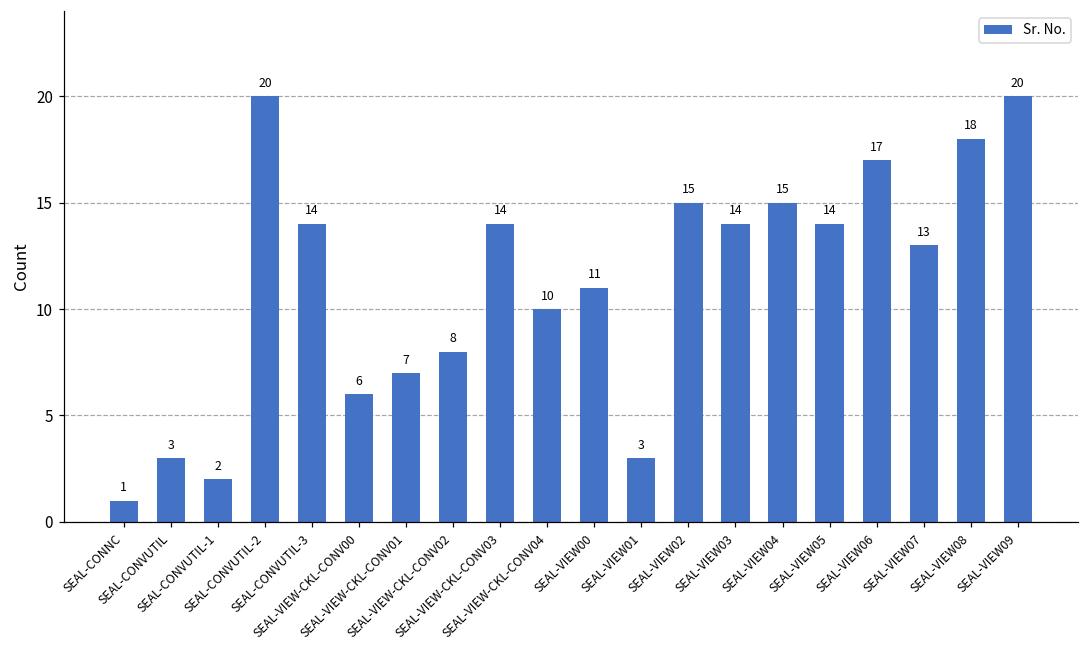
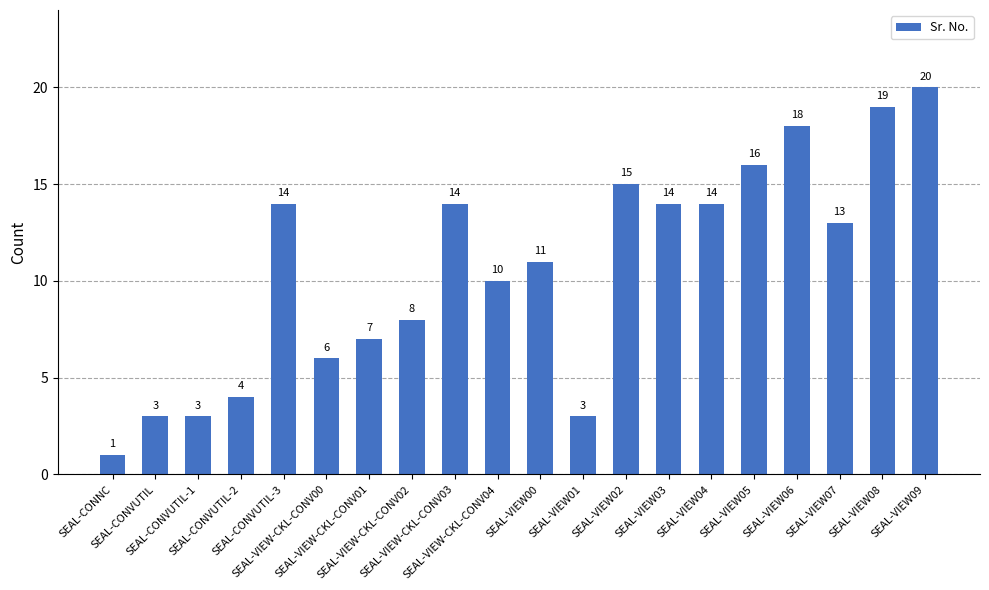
SEAL-CONVUTIL-1: 2 -> 3
SEAL-CONVUTIL-2: 20 -> 4
SEAL-VIEW04: 15 -> 14
SEAL-VIEW05: 14 -> 16
SEAL-VIEW06: 17 -> 18
SEAL-VIEW08: 18 -> 19
